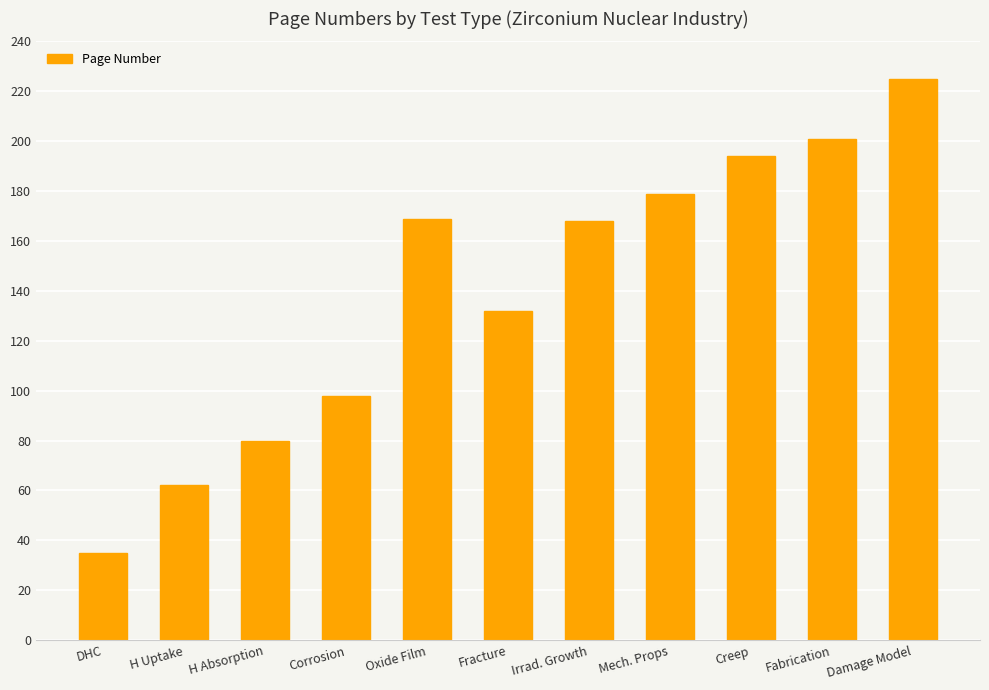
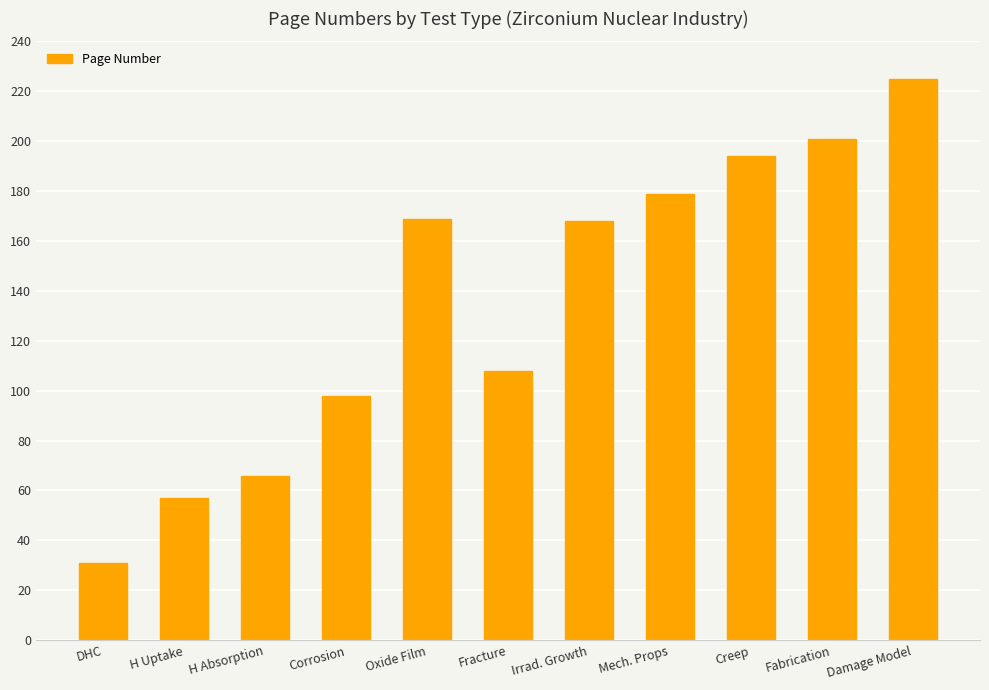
DHC: 35 -> 31
H Uptake: 62 -> 57
H Absorption: 80 -> 66
Fracture: 132 -> 108
